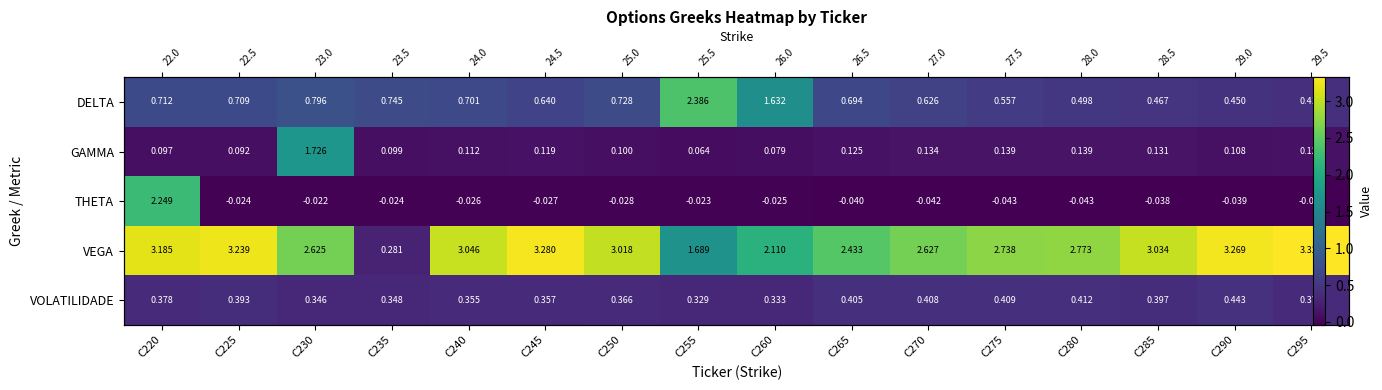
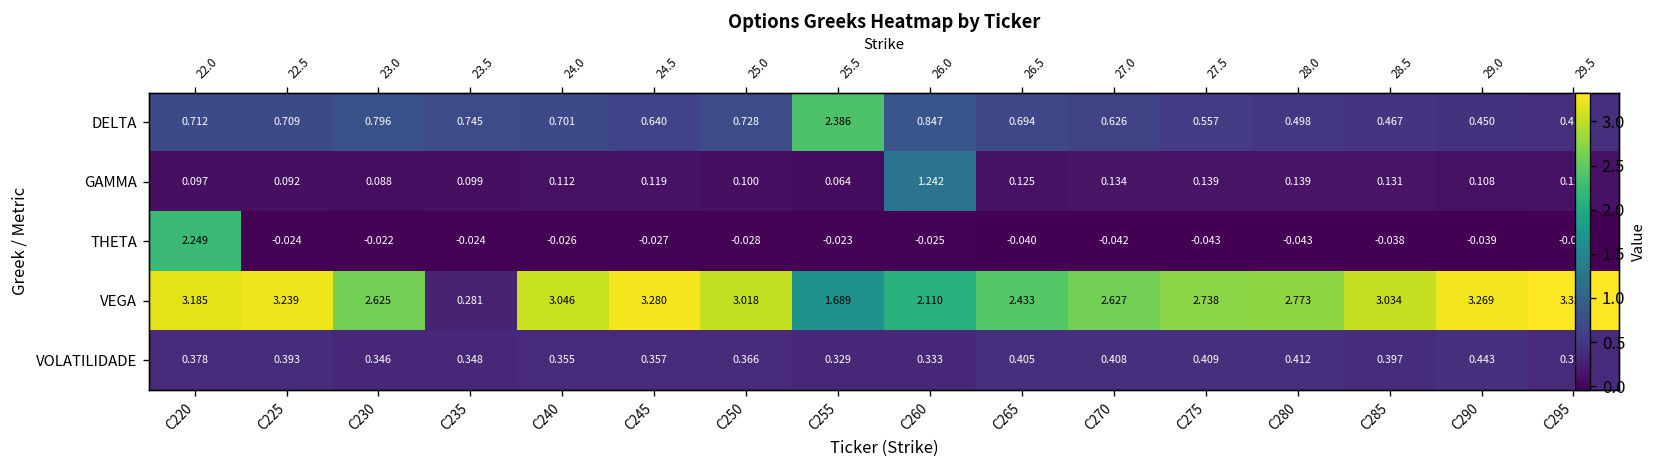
DELTA, C260: 1.632 -> 0.847
GAMMA, C230: 1.726 -> 0.088
GAMMA, C260: 0.079 -> 1.242
